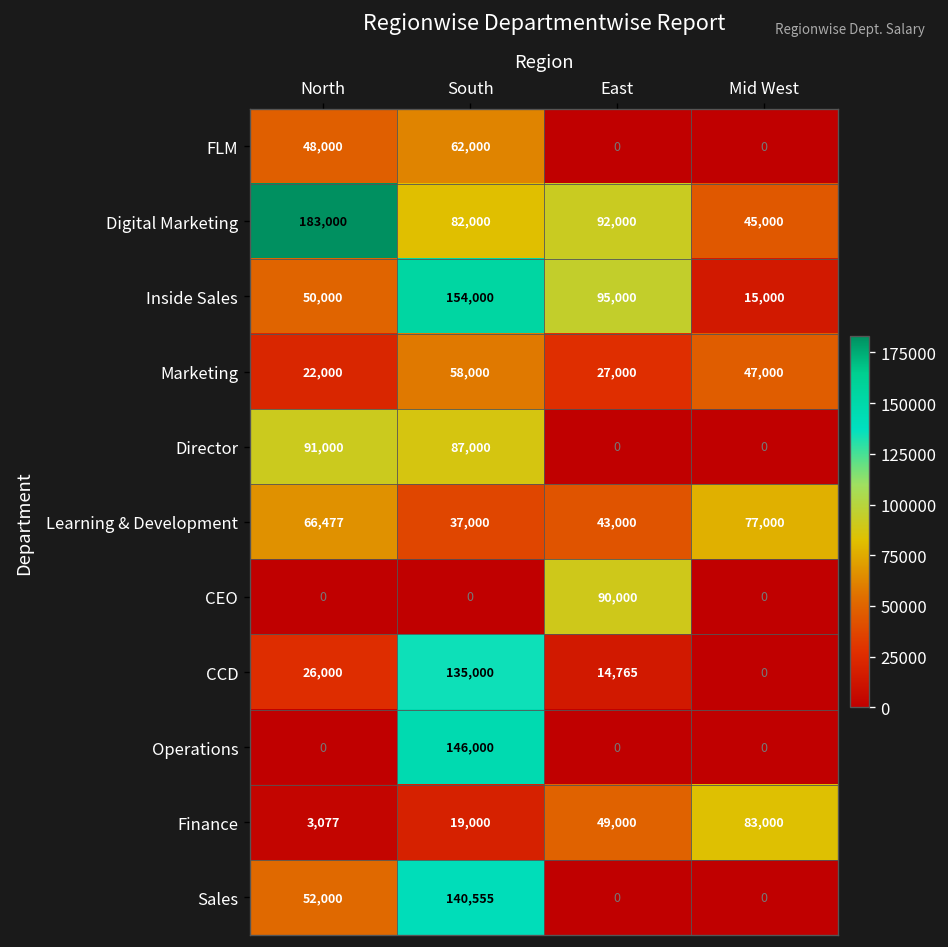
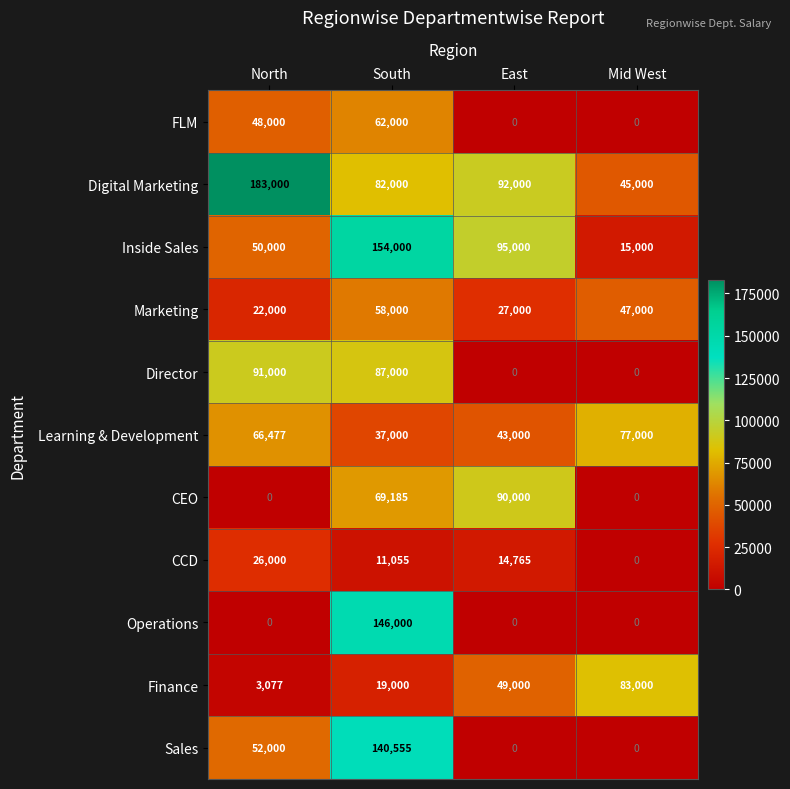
CEO, South: 0 -> 69,185
CCD, South: 135,000 -> 11,055
